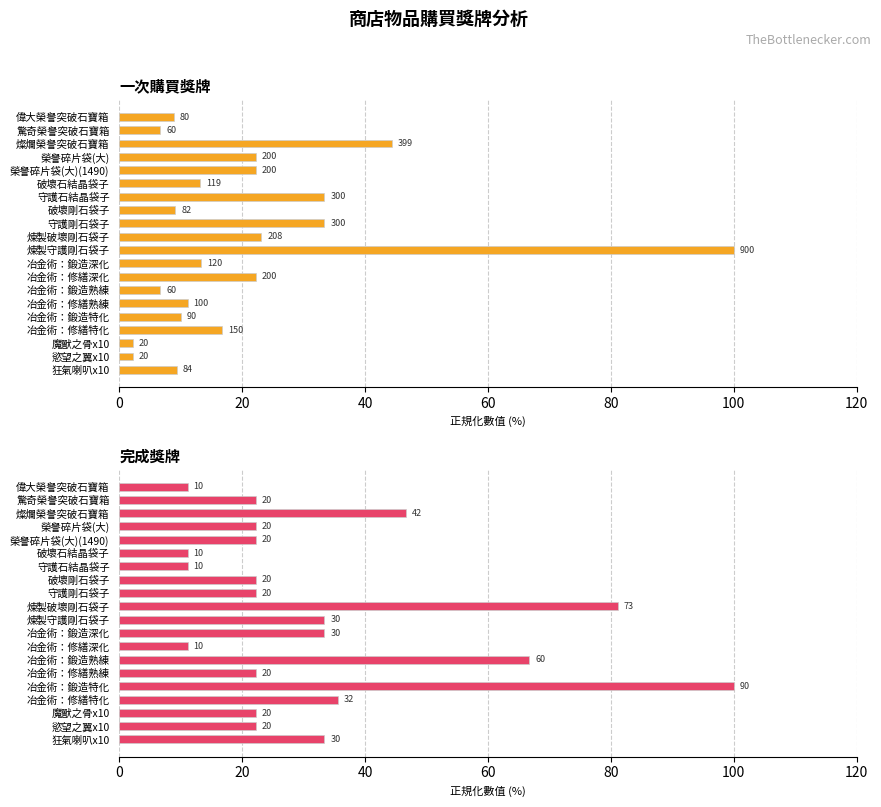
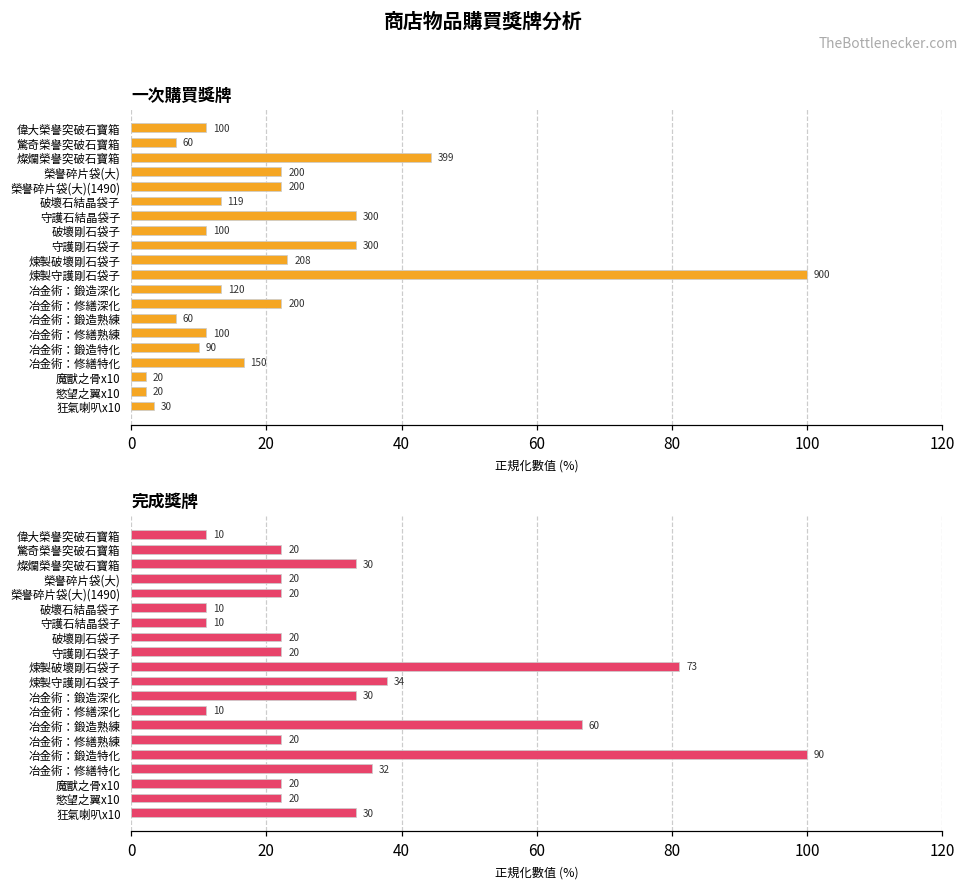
一次購買獎牌, 偉大榮譽突破石寶箱: 80 -> 100
一次購買獎牌, 破壞剛石袋子: 82 -> 100
一次購買獎牌, 狂氣喇叭x10: 84 -> 30
完成獎牌, 燦爛榮譽突破石寶箱: 42 -> 30
完成獎牌, 煉製守護剛石袋子: 30 -> 34
